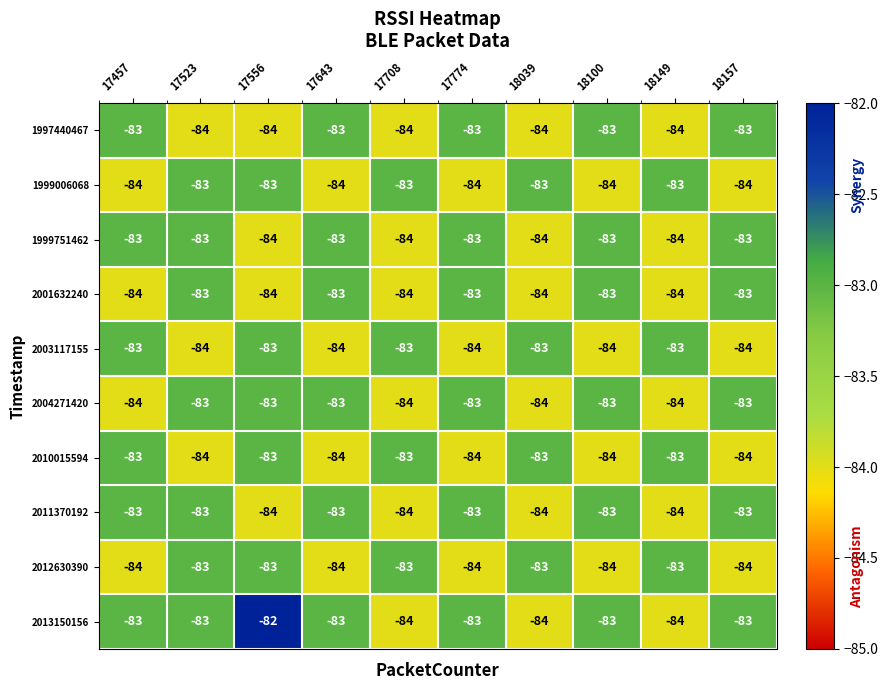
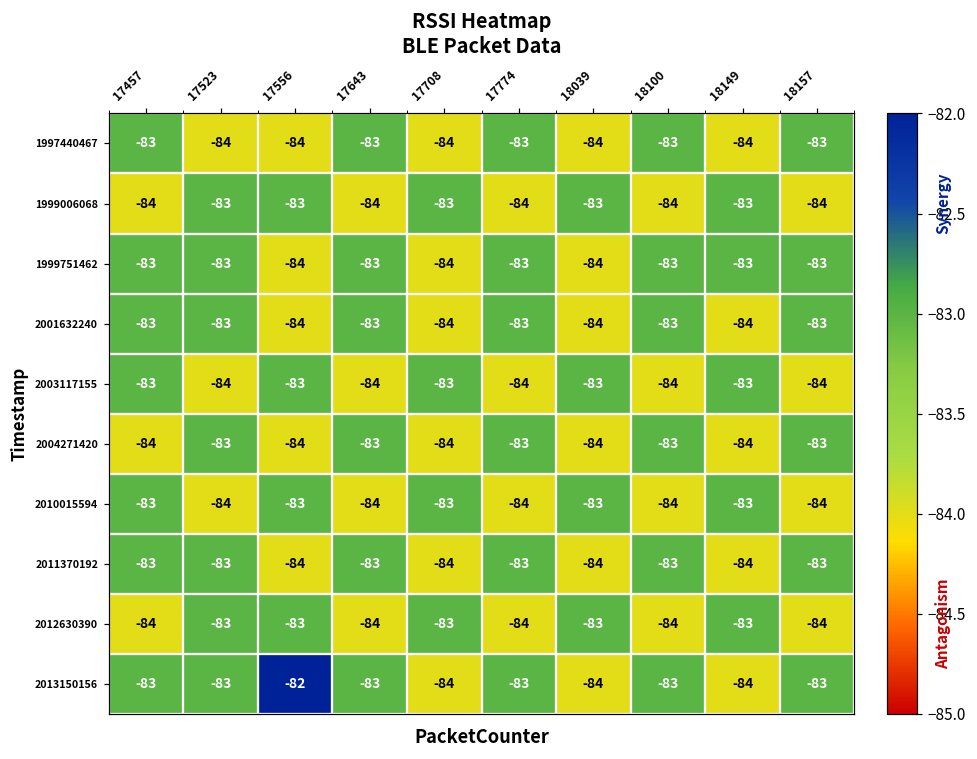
1999751462, 18149: -84 -> -83
2001632240, 17457: -84 -> -83
2004271420, 17556: -83 -> -84
